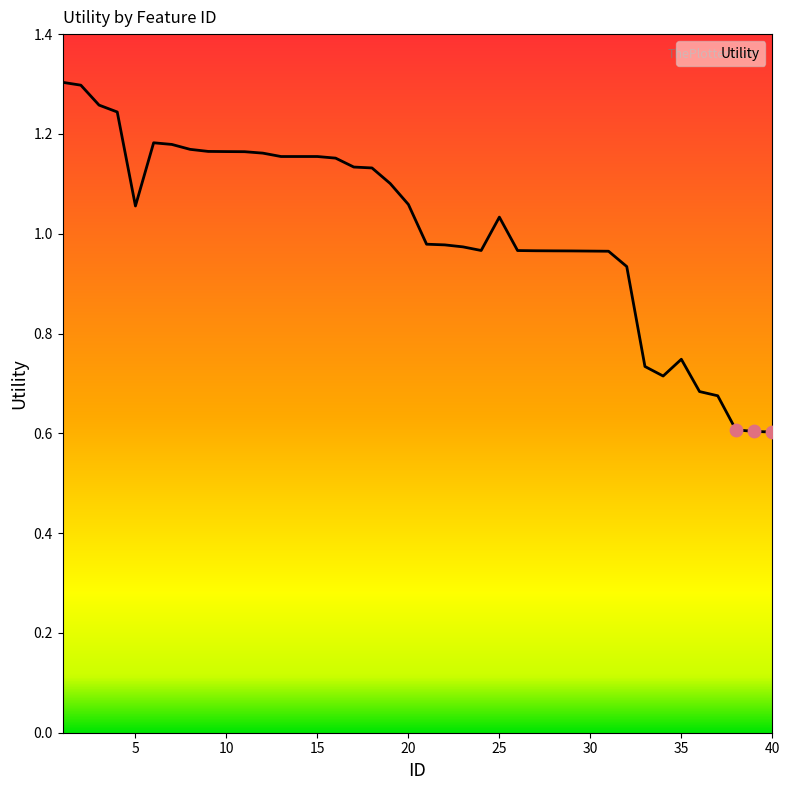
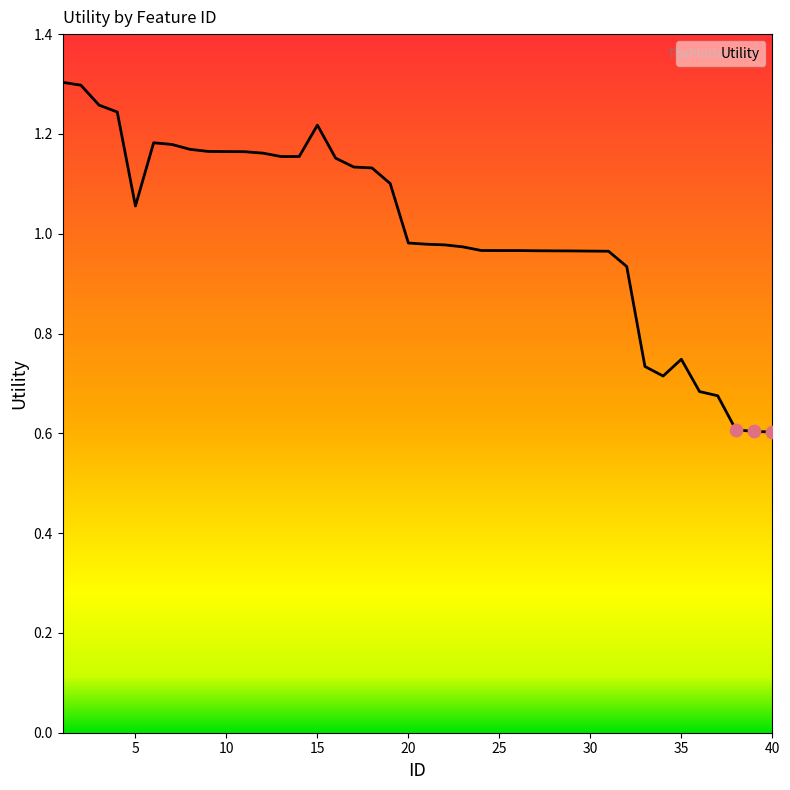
Utility, 15: 1.15 -> 1.22
Utility, 20: 1.06 -> 0.98
Utility, 25: 1.03 -> 0.97
